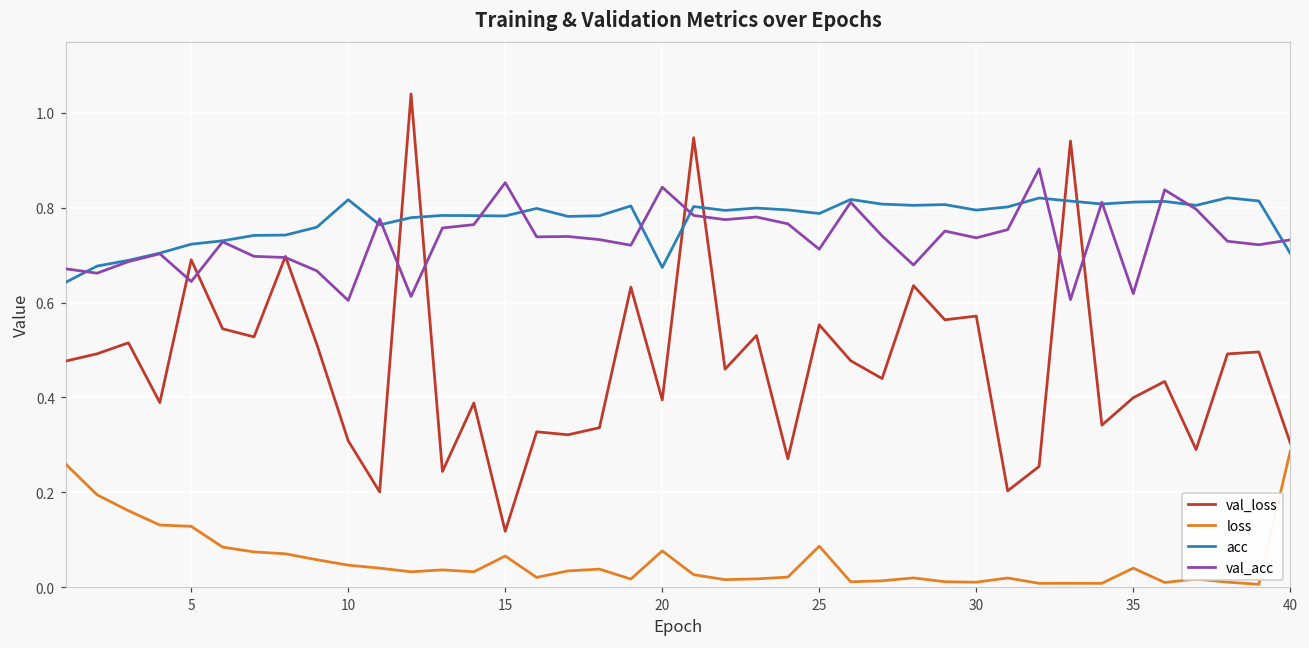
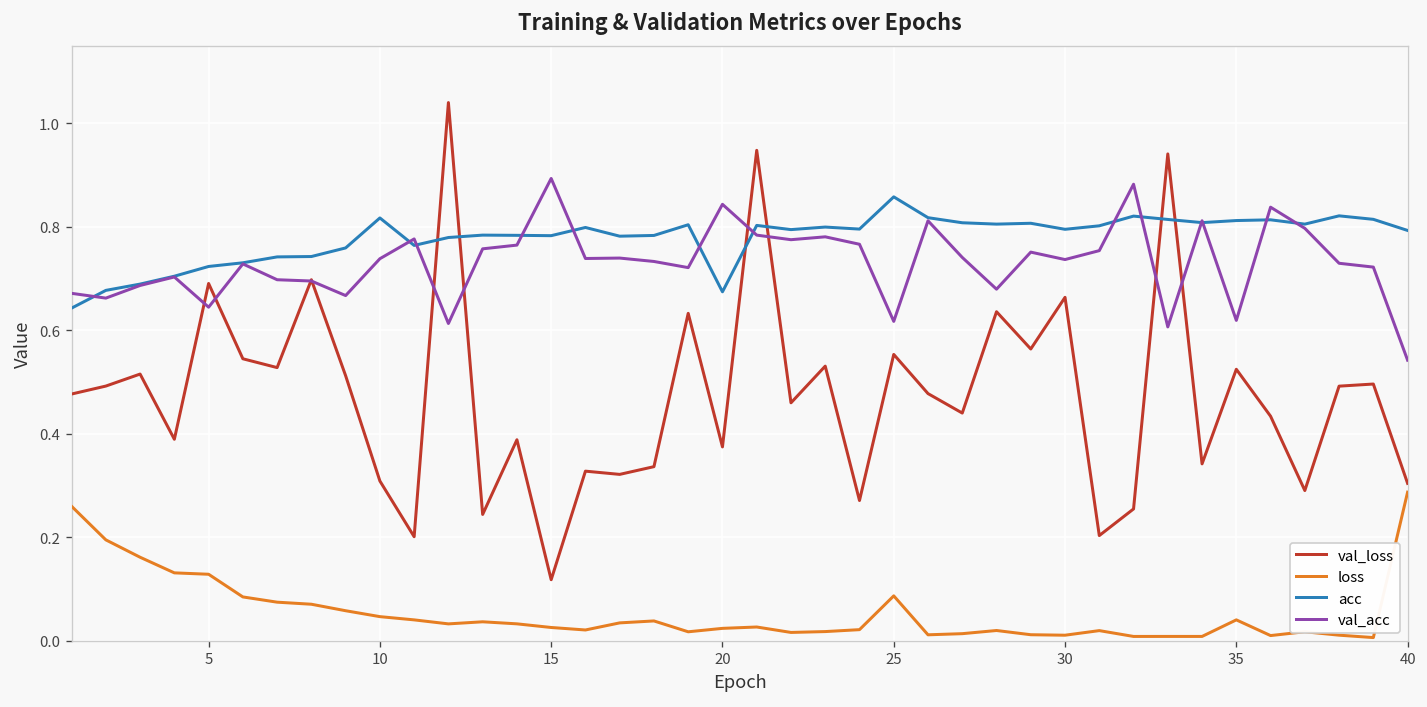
val_acc, 10: 0.60 -> 0.74
loss, 15: 0.07 -> 0.03
val_acc, 15: 0.85 -> 0.89
val_loss, 20: 0.39 -> 0.37
loss, 20: 0.08 -> 0.02
acc, 25: 0.79 -> 0.86
val_acc, 25: 0.71 -> 0.62
val_loss, 30: 0.57 -> 0.66
val_loss, 35: 0.40 -> 0.52
acc, 40: 0.70 -> 0.79
val_acc, 40: 0.73 -> 0.54
